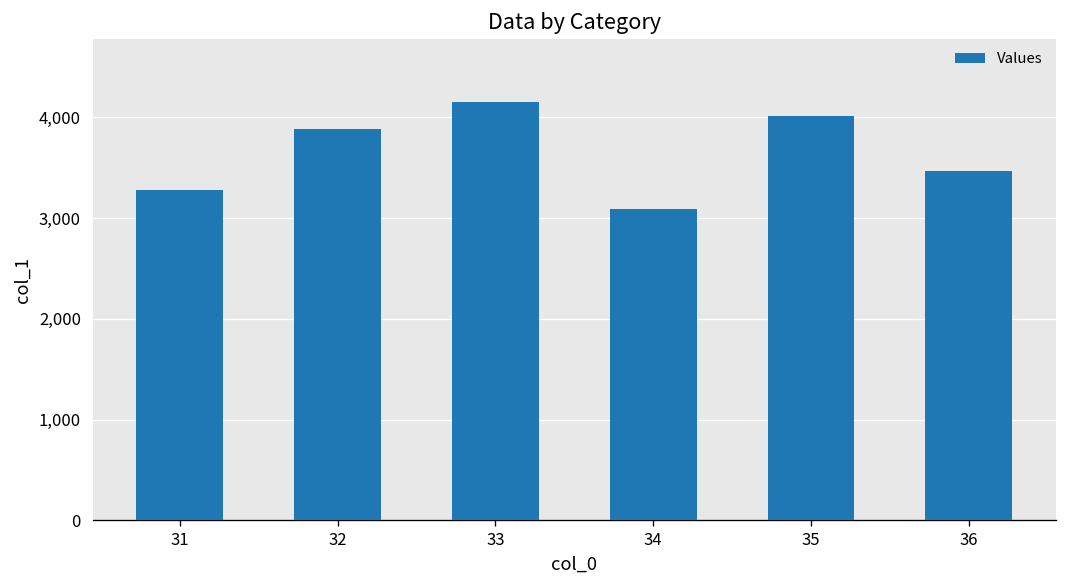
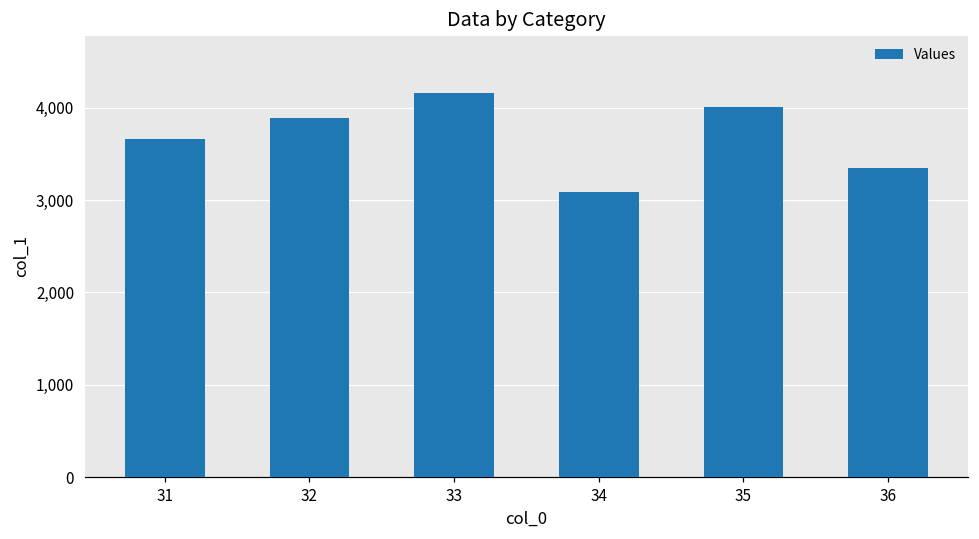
31: 3,300 -> 3,700
36: 3,500 -> 3,300
